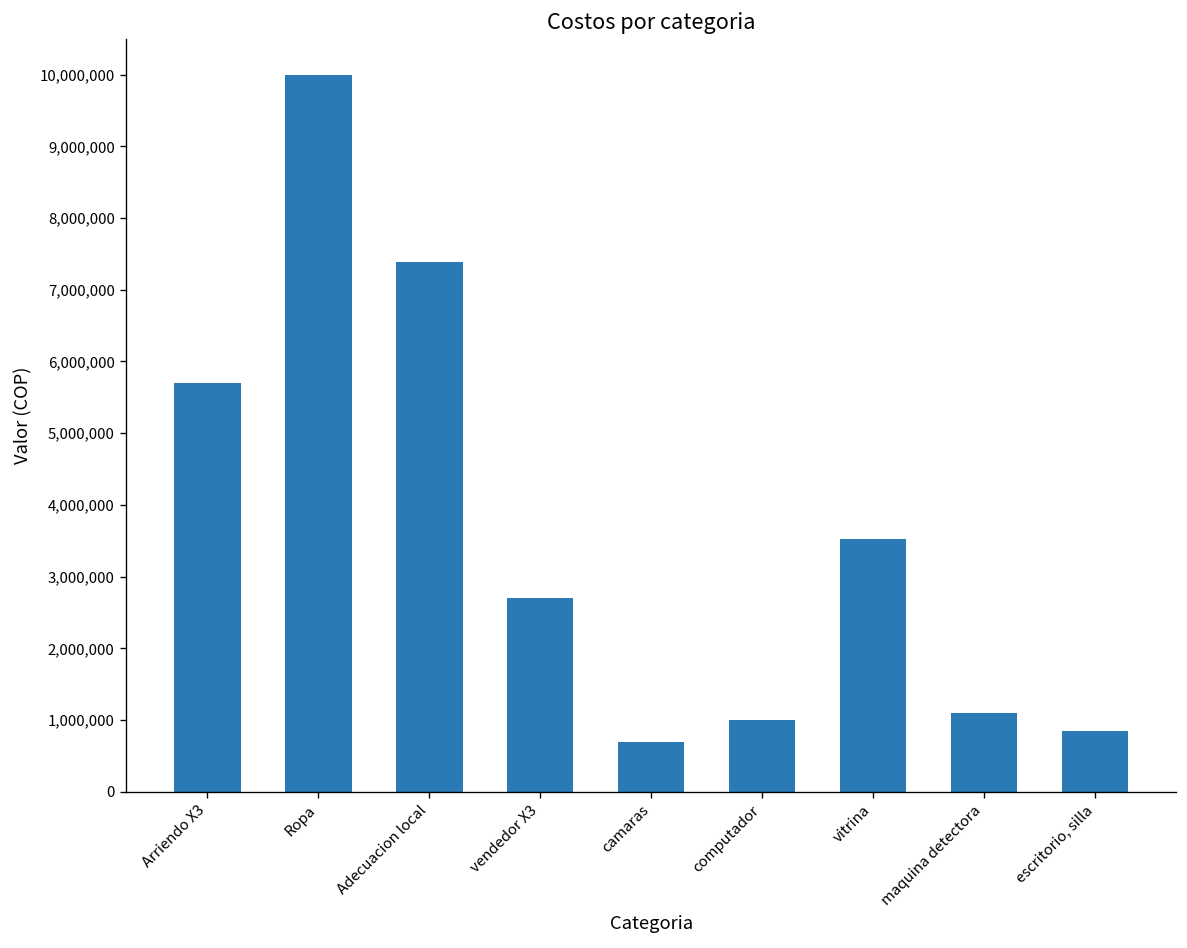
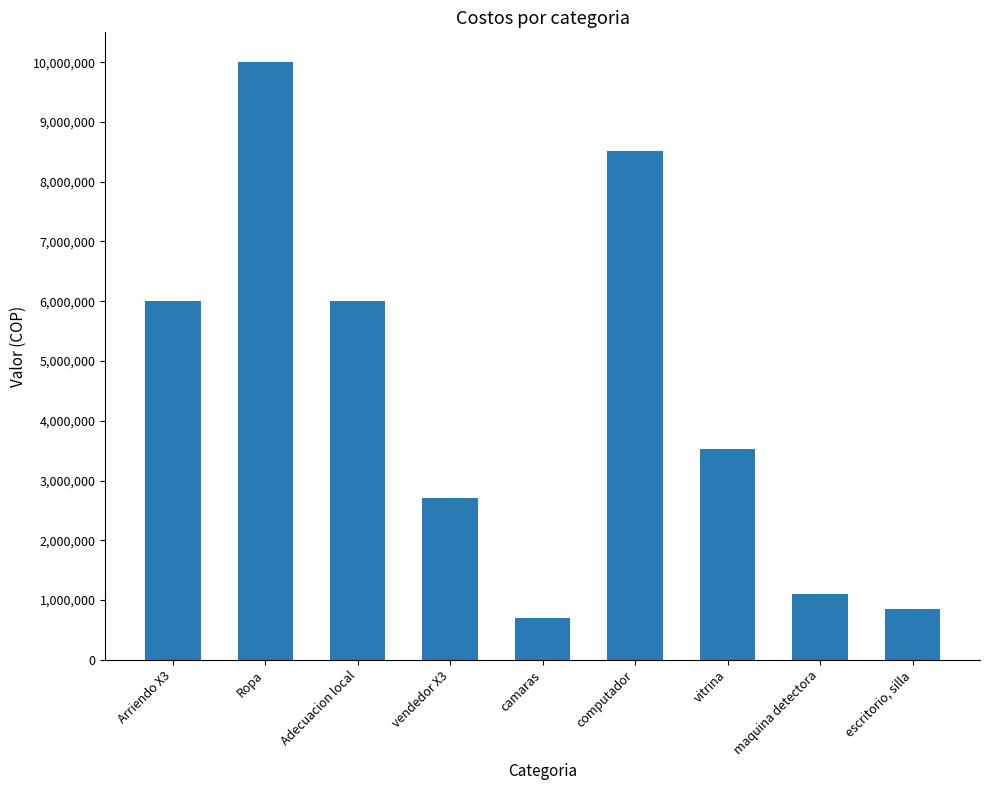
Arriendo X3: 5,700,000 -> 6,000,000
Adecuacion local: 7,400,000 -> 6,000,000
computador: 1,000,000 -> 8,500,000
